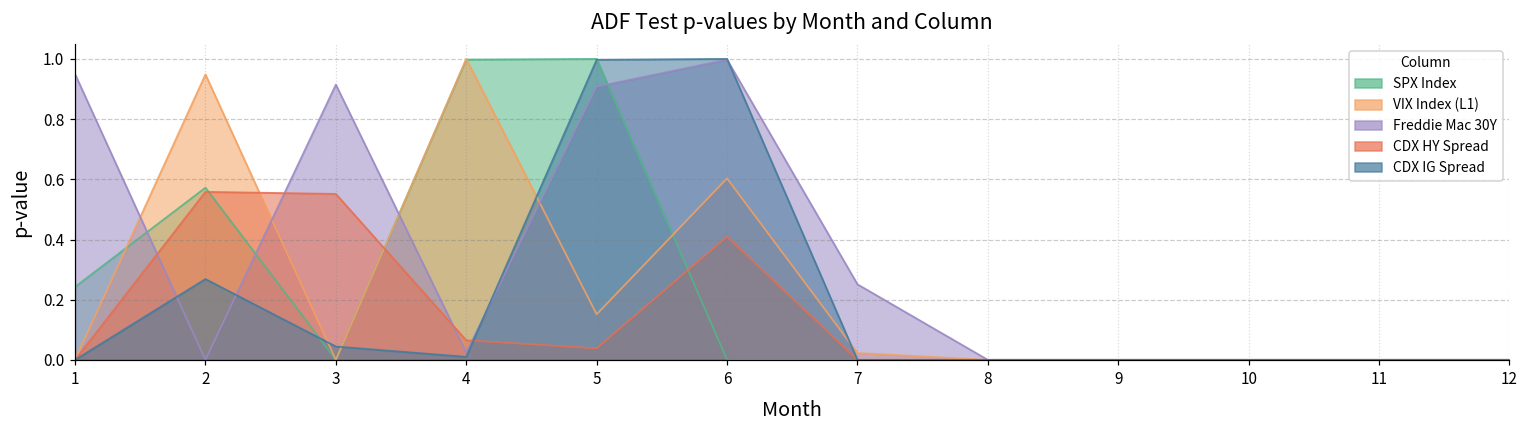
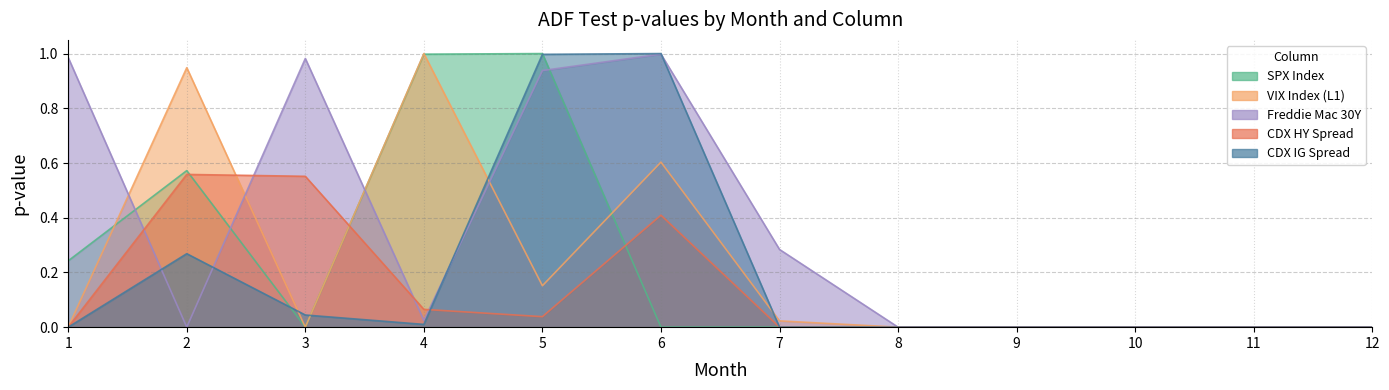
Freddie Mac 30Y, 1: 0.95 -> 0.99
Freddie Mac 30Y, 3: 0.91 -> 0.98
Freddie Mac 30Y, 5: 0.91 -> 0.94
Freddie Mac 30Y, 7: 0.25 -> 0.28
